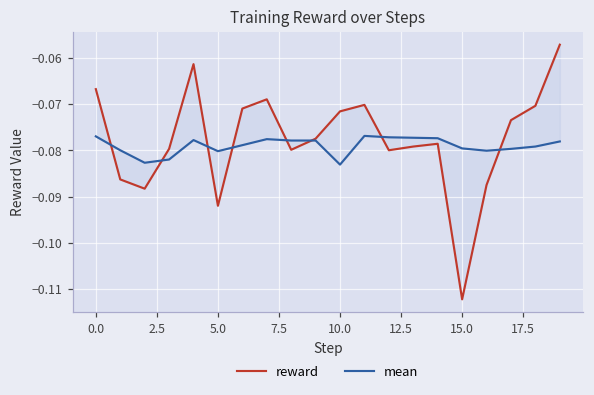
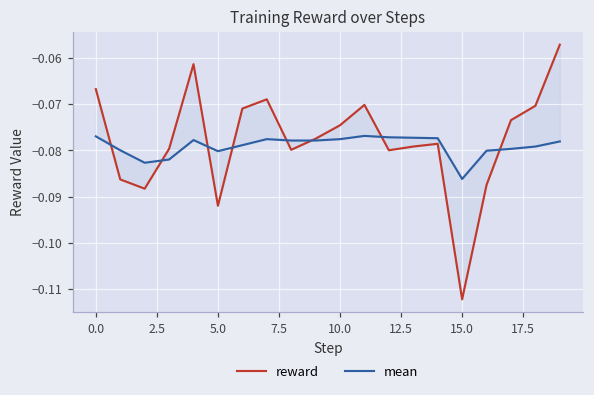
reward, 10.0: -0.072 -> -0.075
mean, 10.0: -0.083 -> -0.078
mean, 15.0: -0.080 -> -0.086
